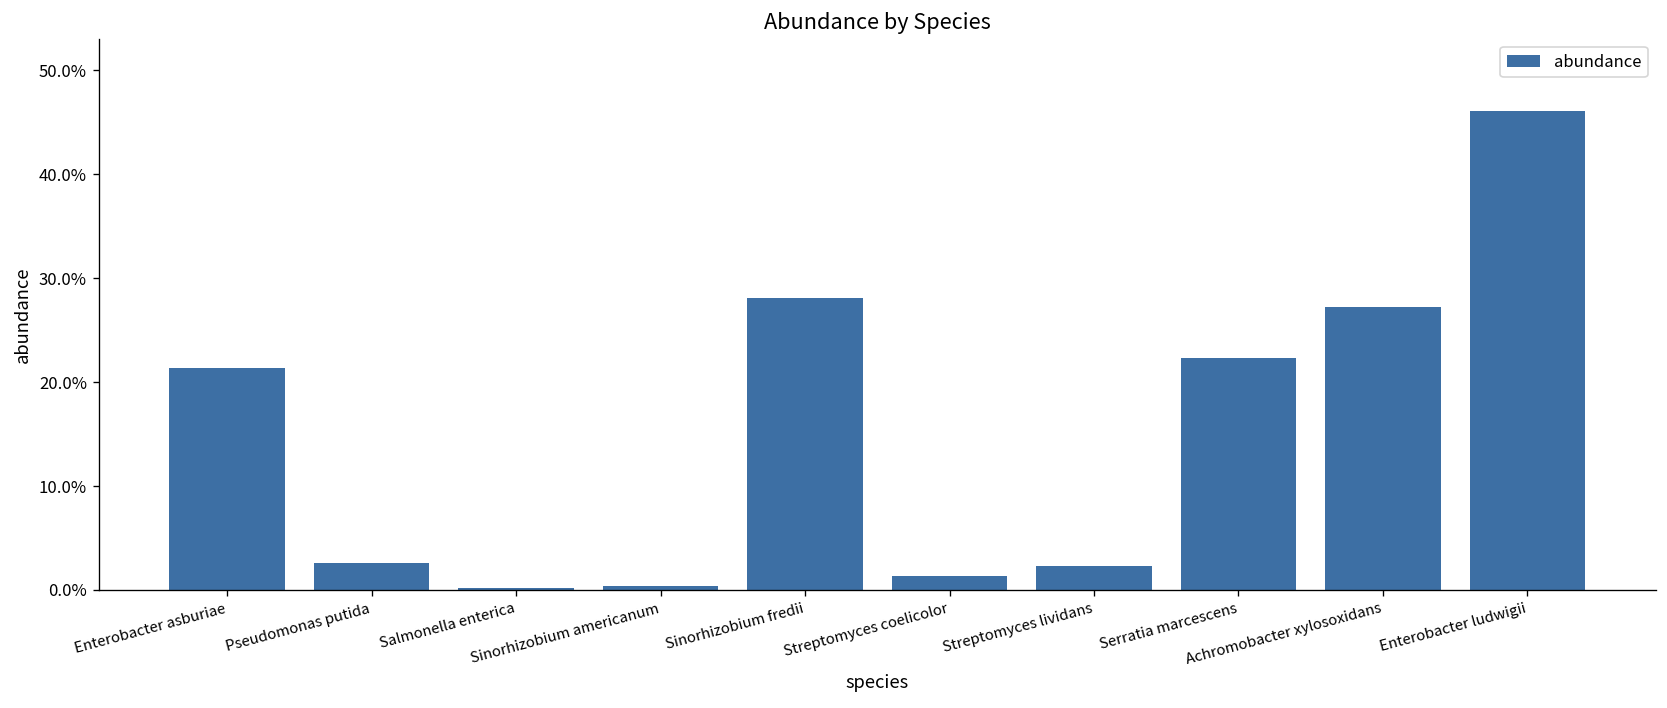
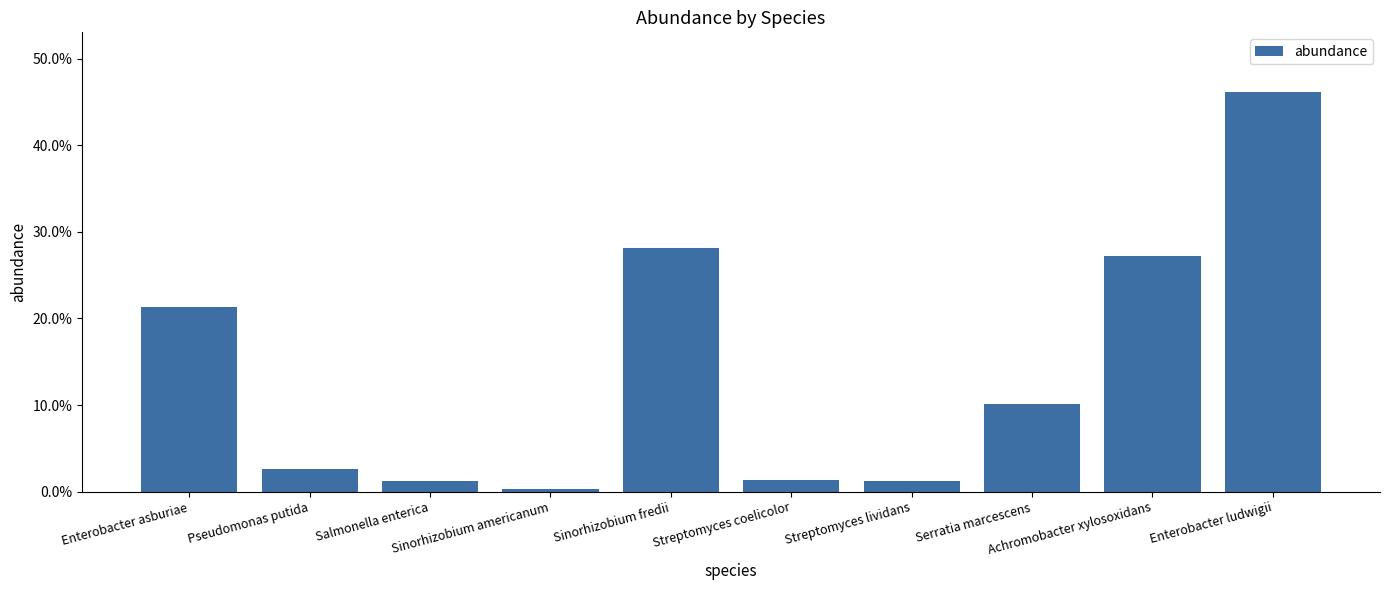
Salmonella enterica: 0% -> 1%
Streptomyces lividans: 2% -> 1%
Serratia marcescens: 22% -> 10%
